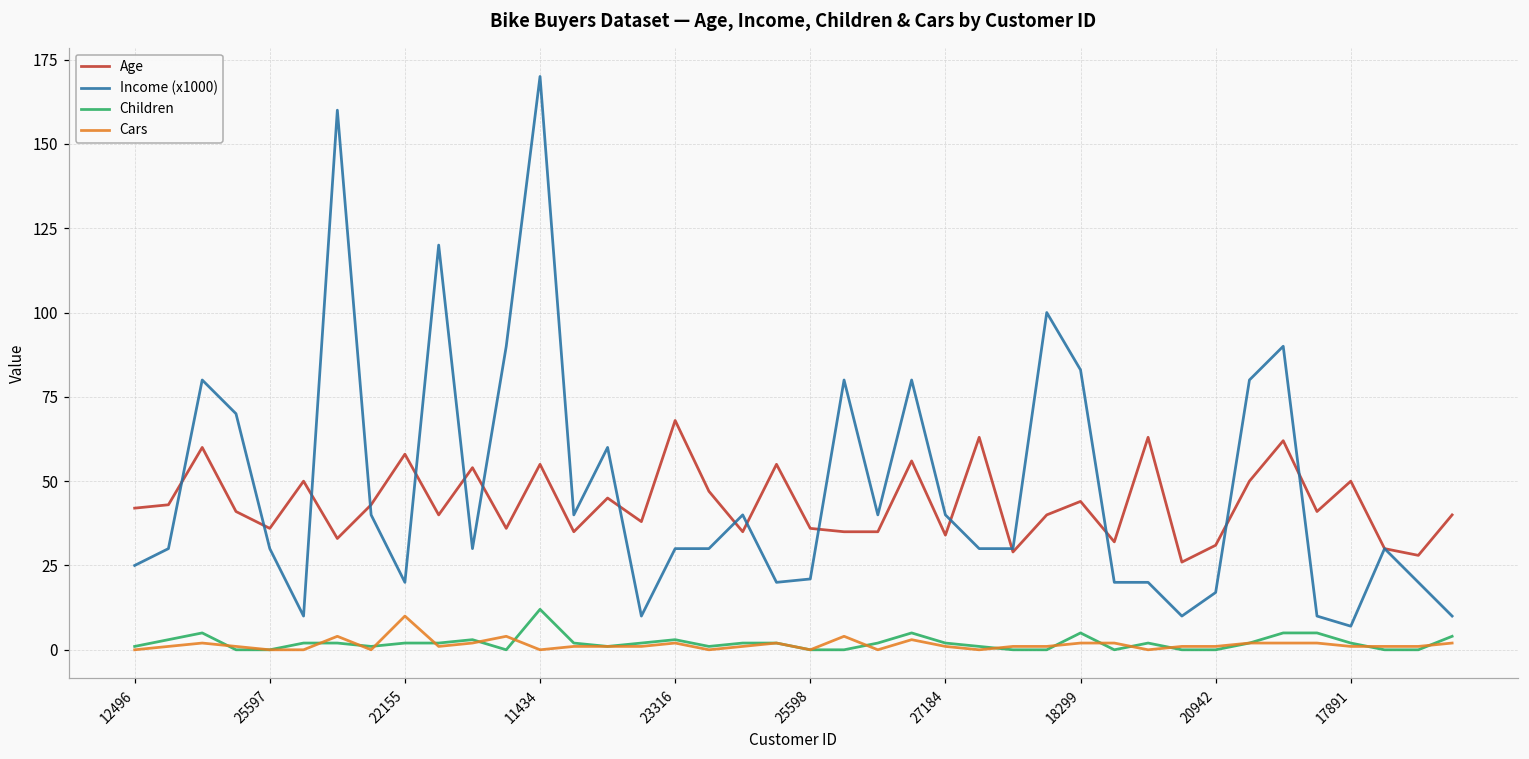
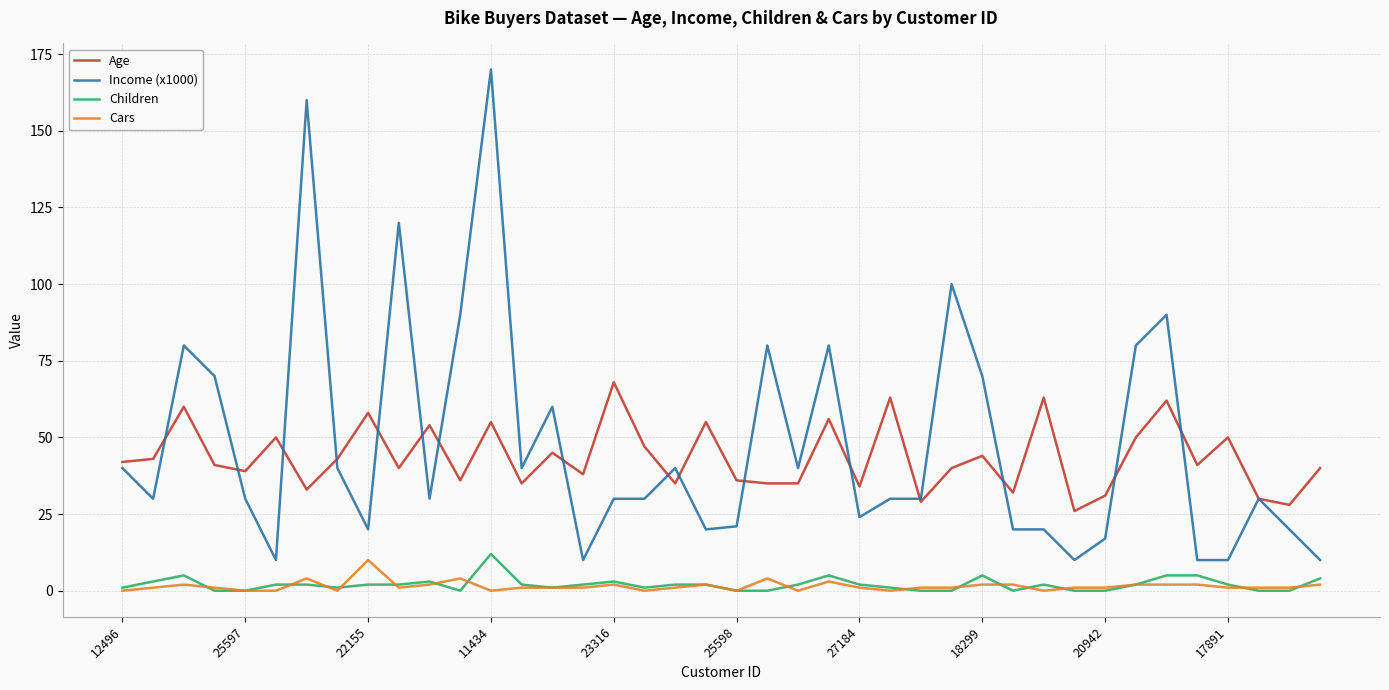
Income (x1000), 12496: 25 -> 40
Age, 25597: 36 -> 39
Income (x1000), 27184: 40 -> 24
Income (x1000), 18299: 83 -> 70
Income (x1000), 17891: 7 -> 10
